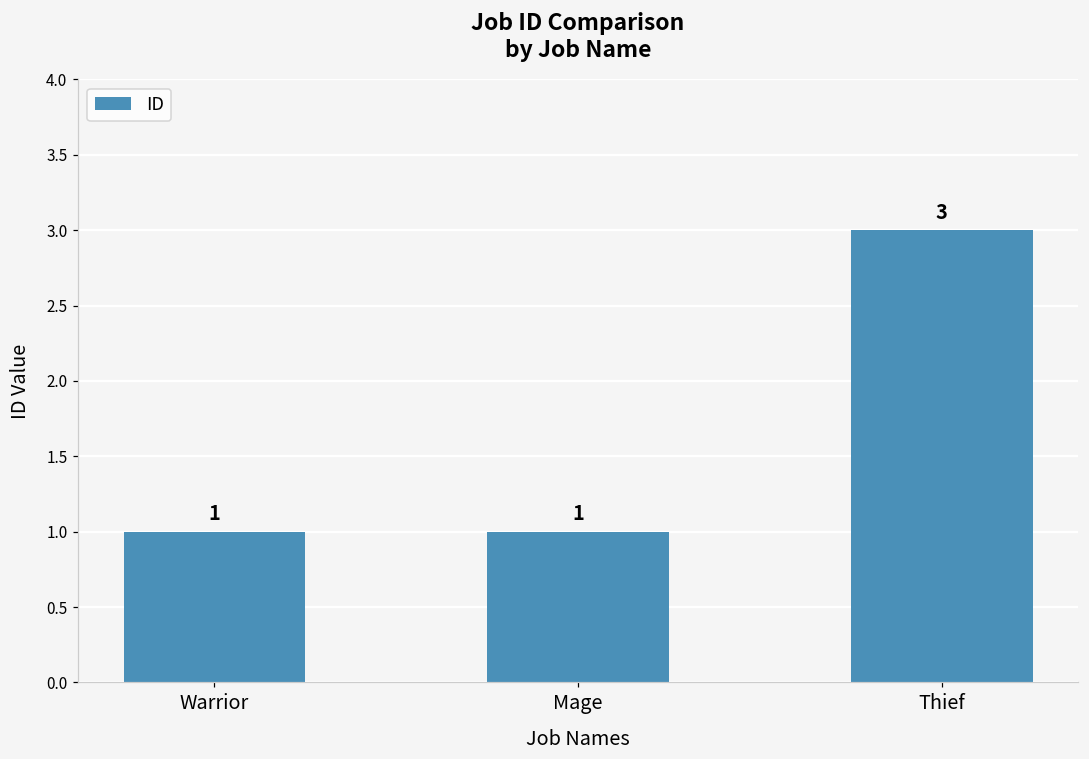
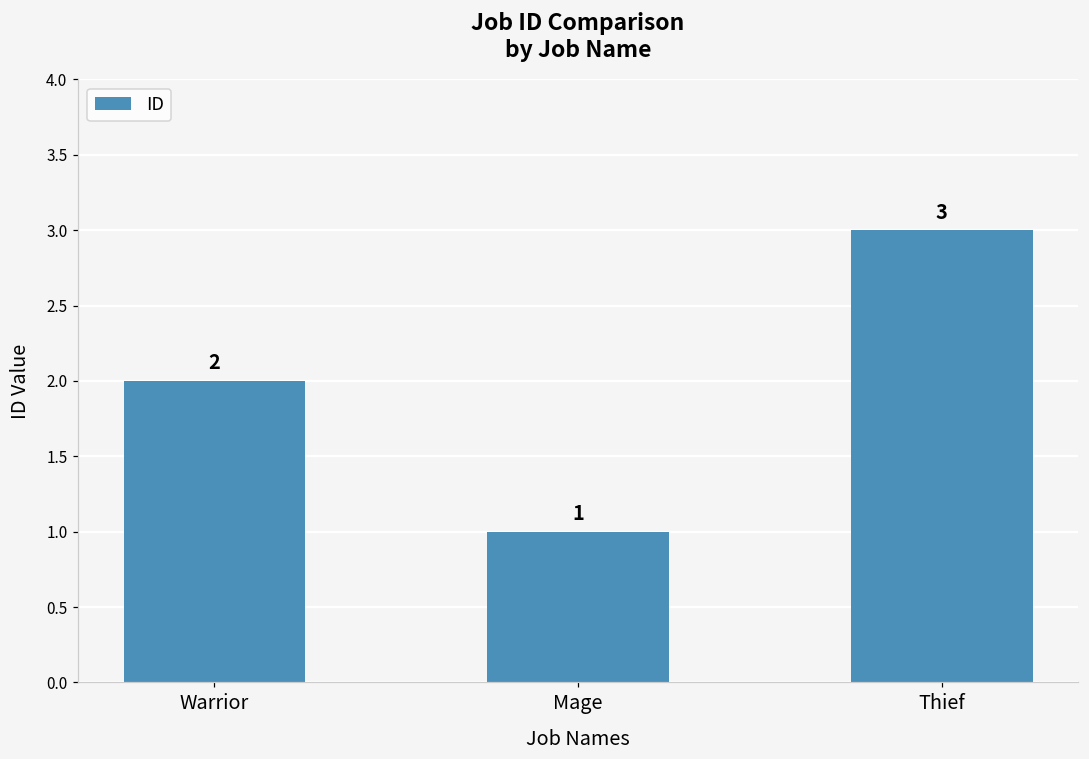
Warrior: 1 -> 2
